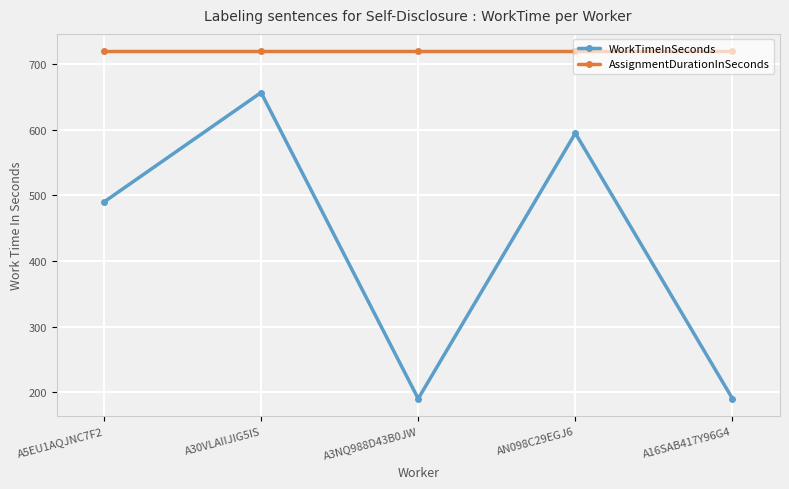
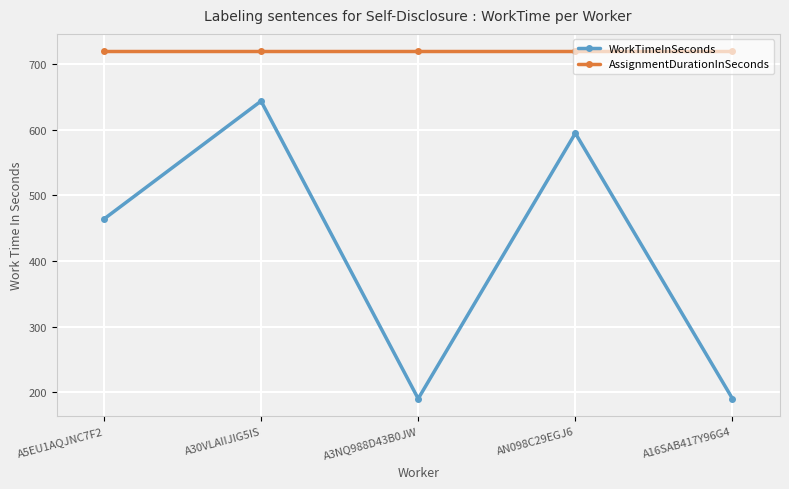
WorkTimeInSeconds, A5EU1AQJNC7F2: 490 -> 460
WorkTimeInSeconds, A30VLAIIJIG5IS: 660 -> 640
